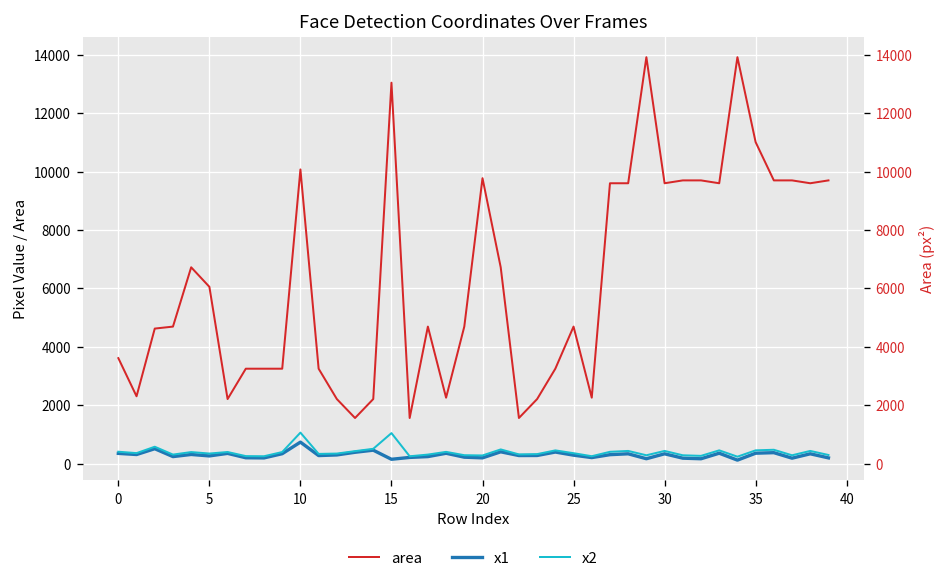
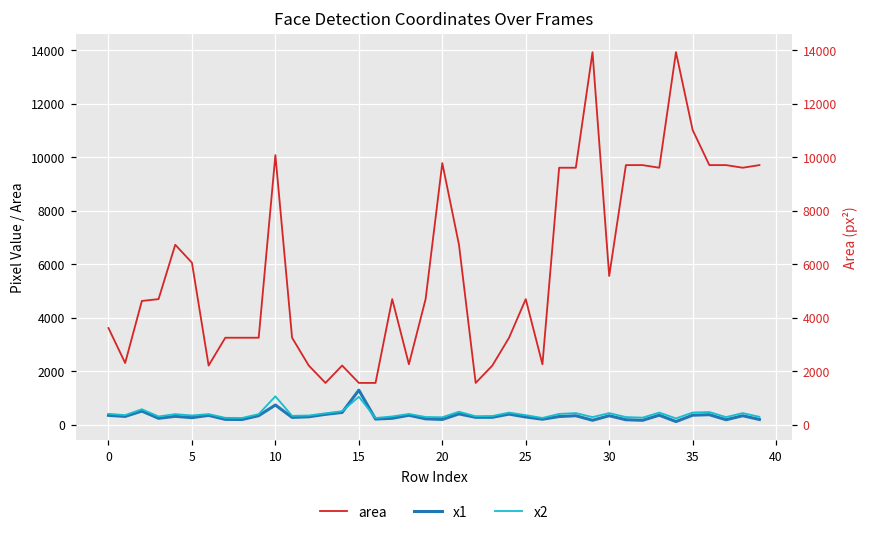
area, 15: 13100 -> 1600
x1, 15: 100 -> 1300
area, 30: 9600 -> 5600
